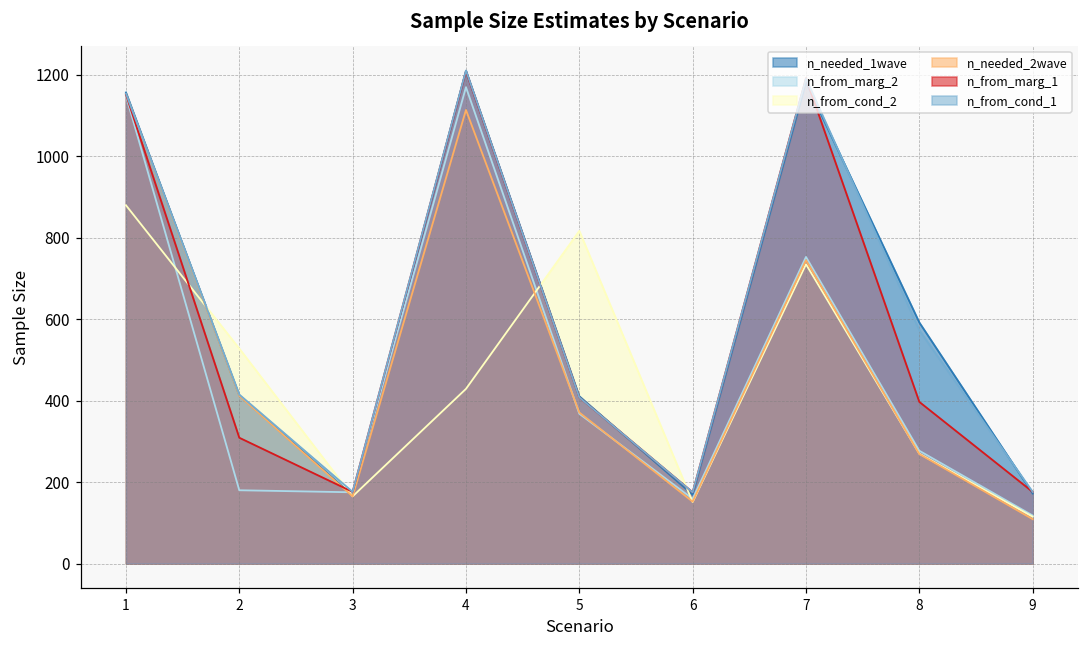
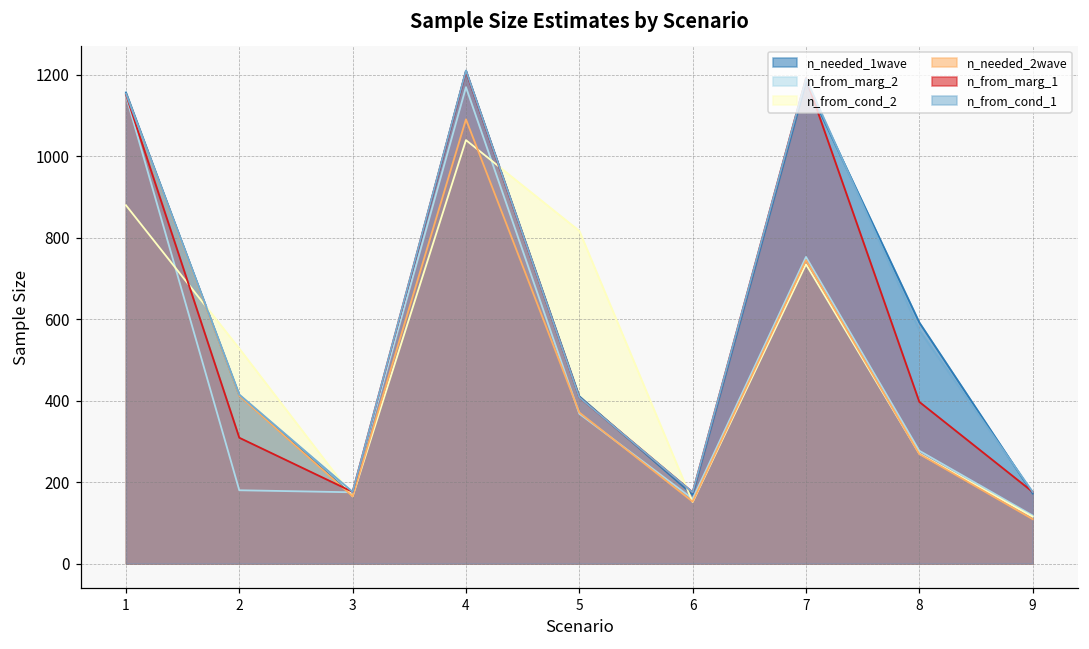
n_from_cond_2, 4: 430 -> 1040
n_needed_2wave, 4: 1110 -> 1090
